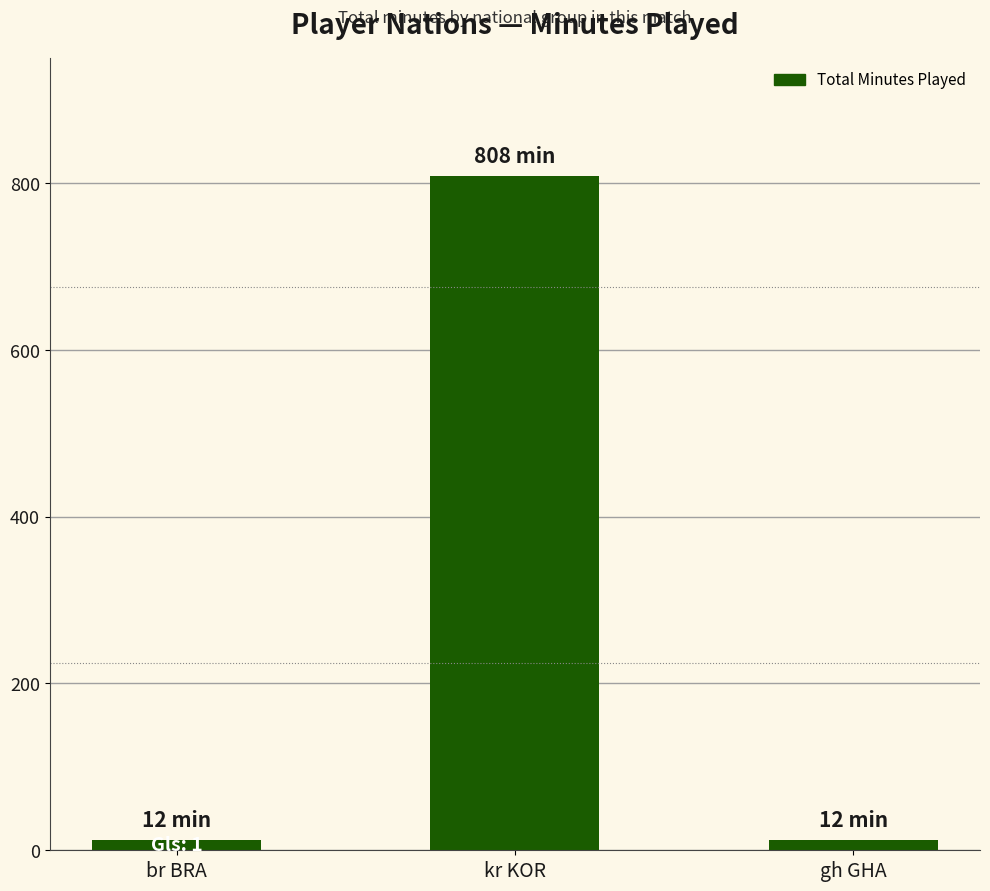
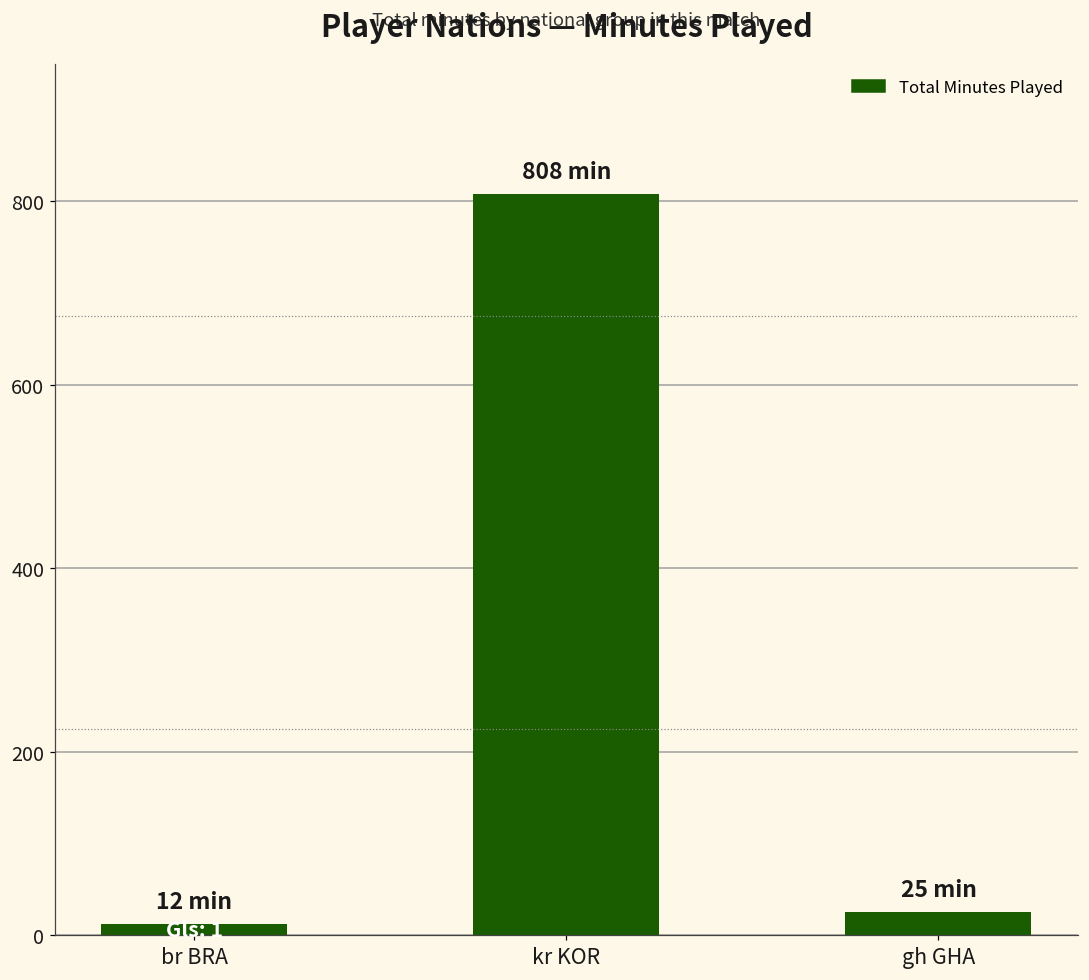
gh GHA: 12 -> 25
